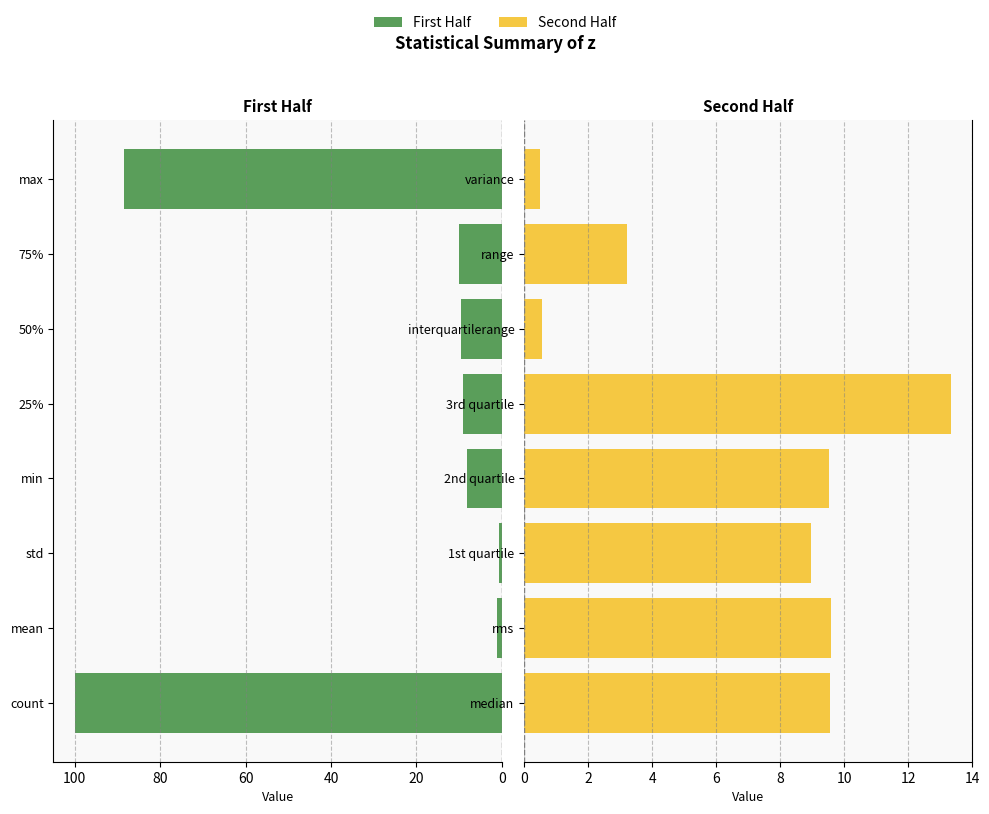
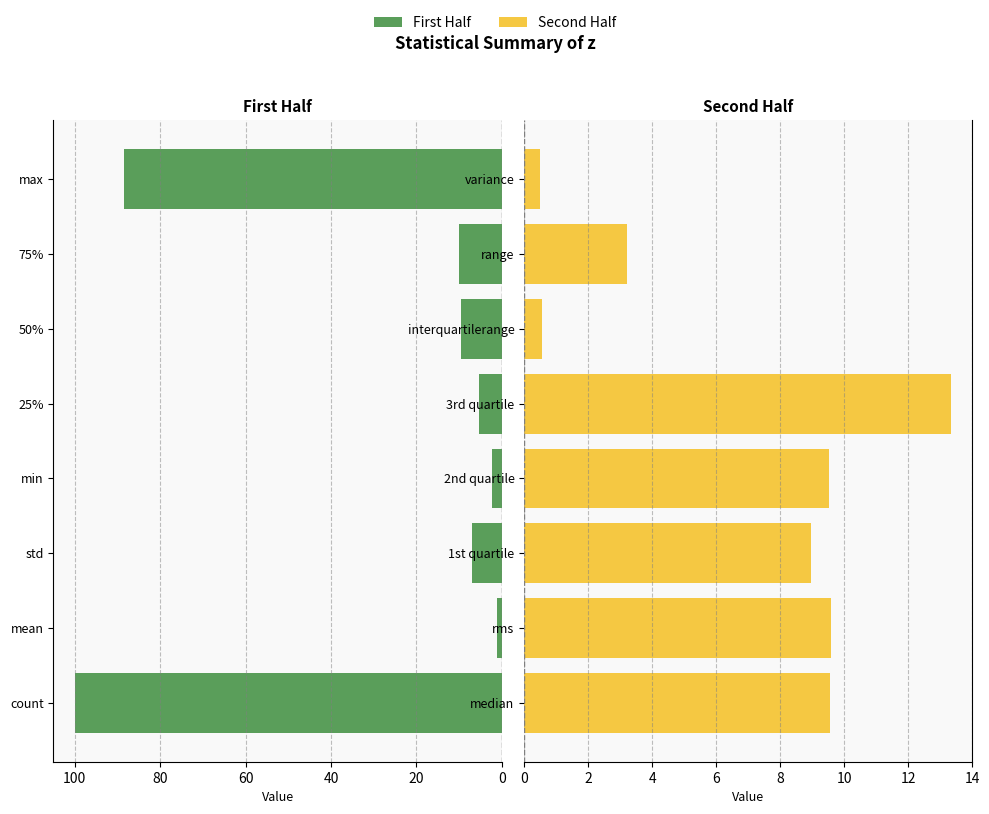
First Half, 25%: 9 -> 5
First Half, min: 8 -> 2
First Half, std: 1 -> 7
